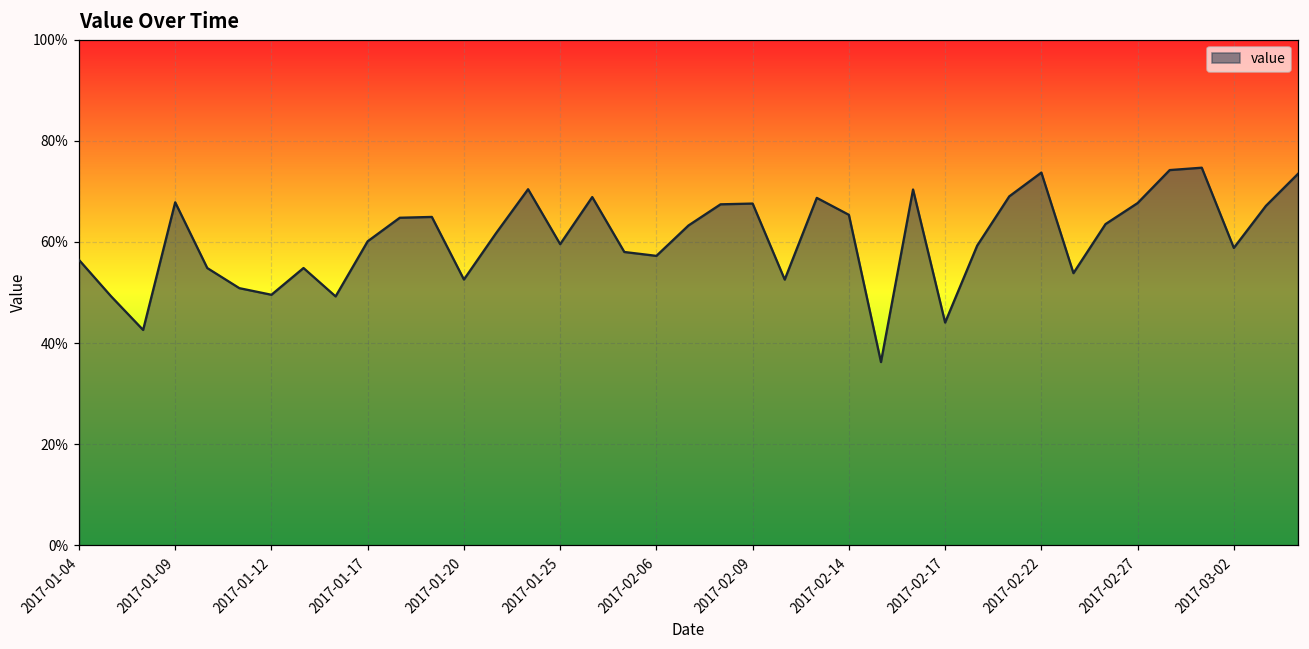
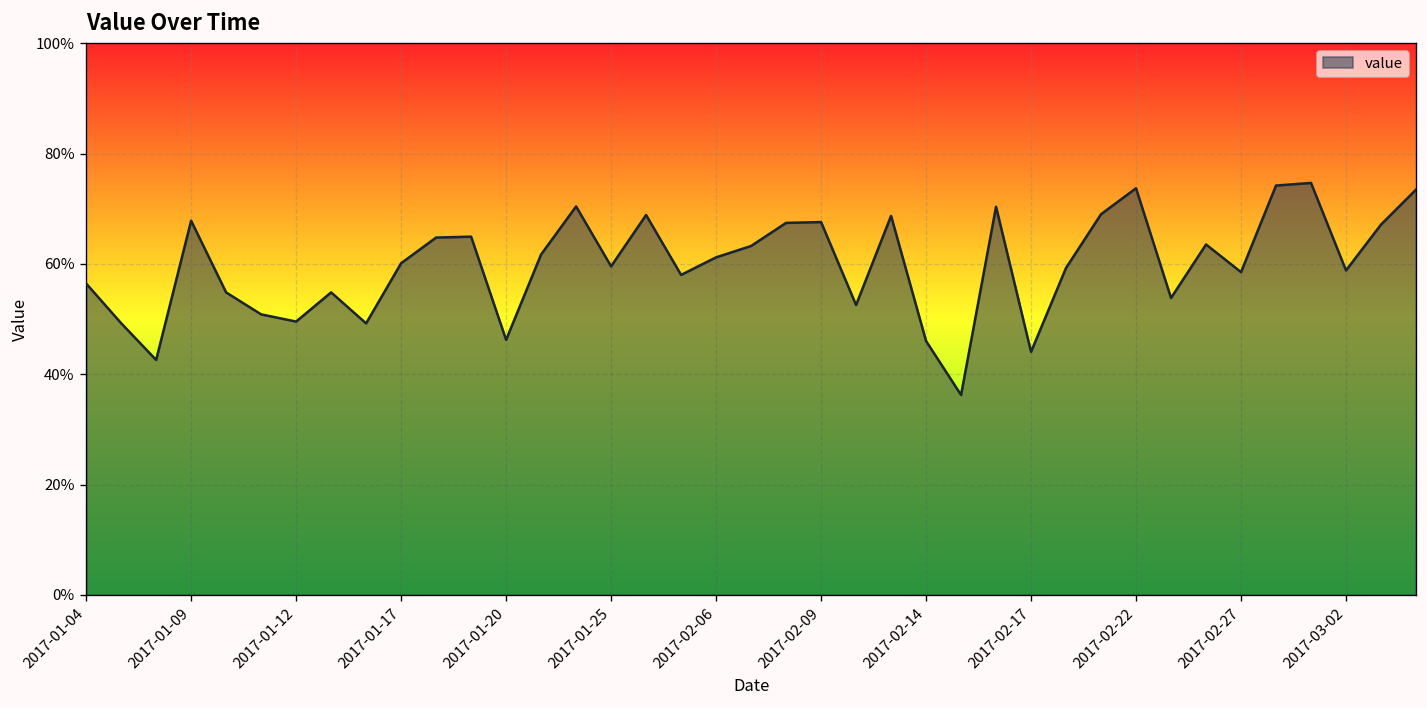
2017-01-20: 53% -> 46%
2017-02-06: 57% -> 61%
2017-02-14: 65% -> 46%
2017-02-27: 68% -> 59%
